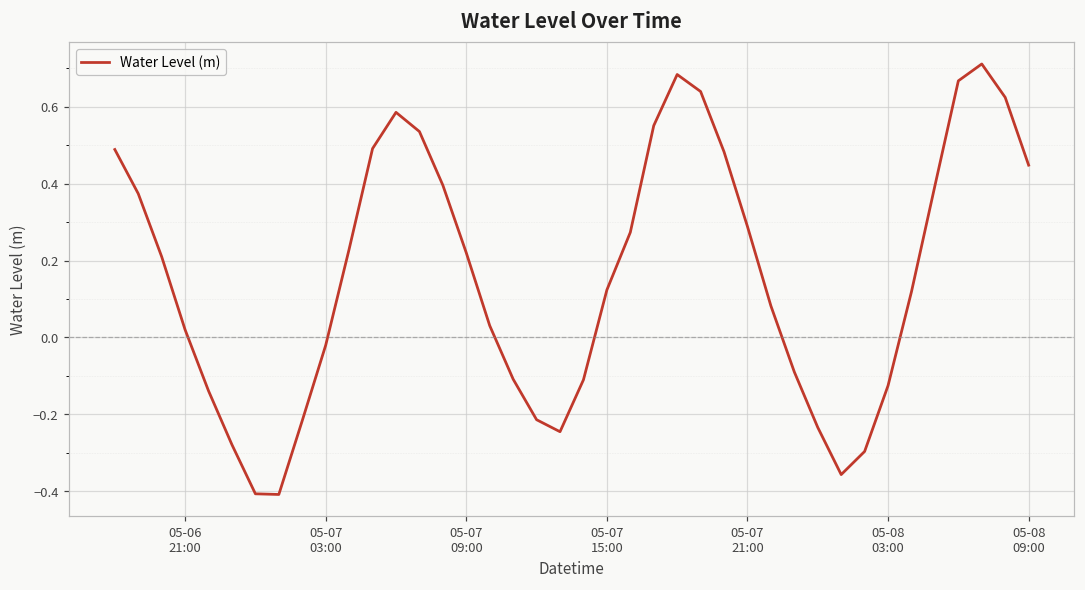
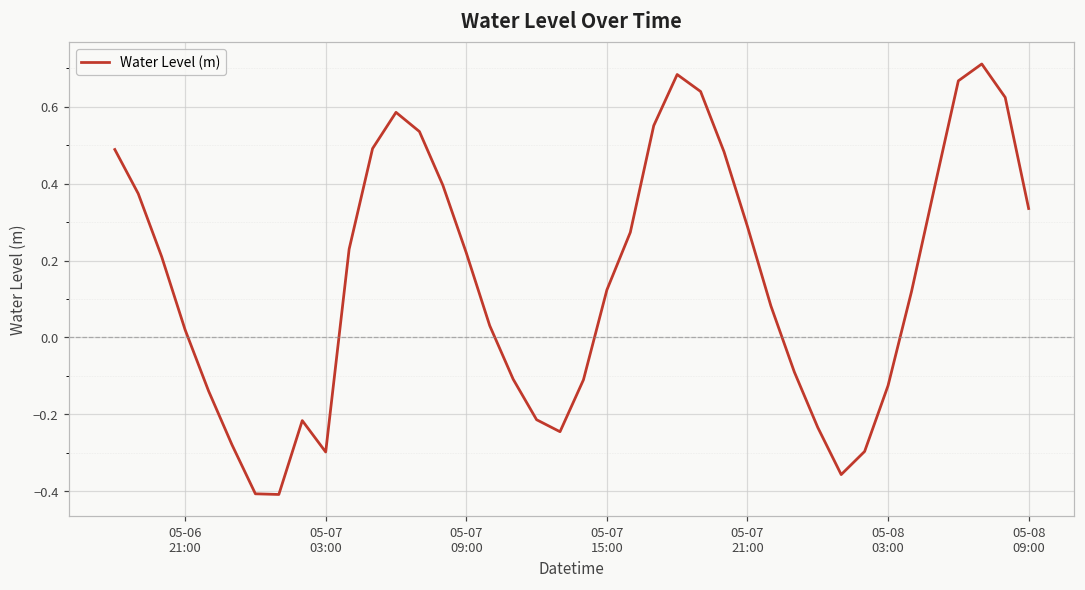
05-07 03:00: -0.02 -> -0.30
05-08 09:00: 0.45 -> 0.34
